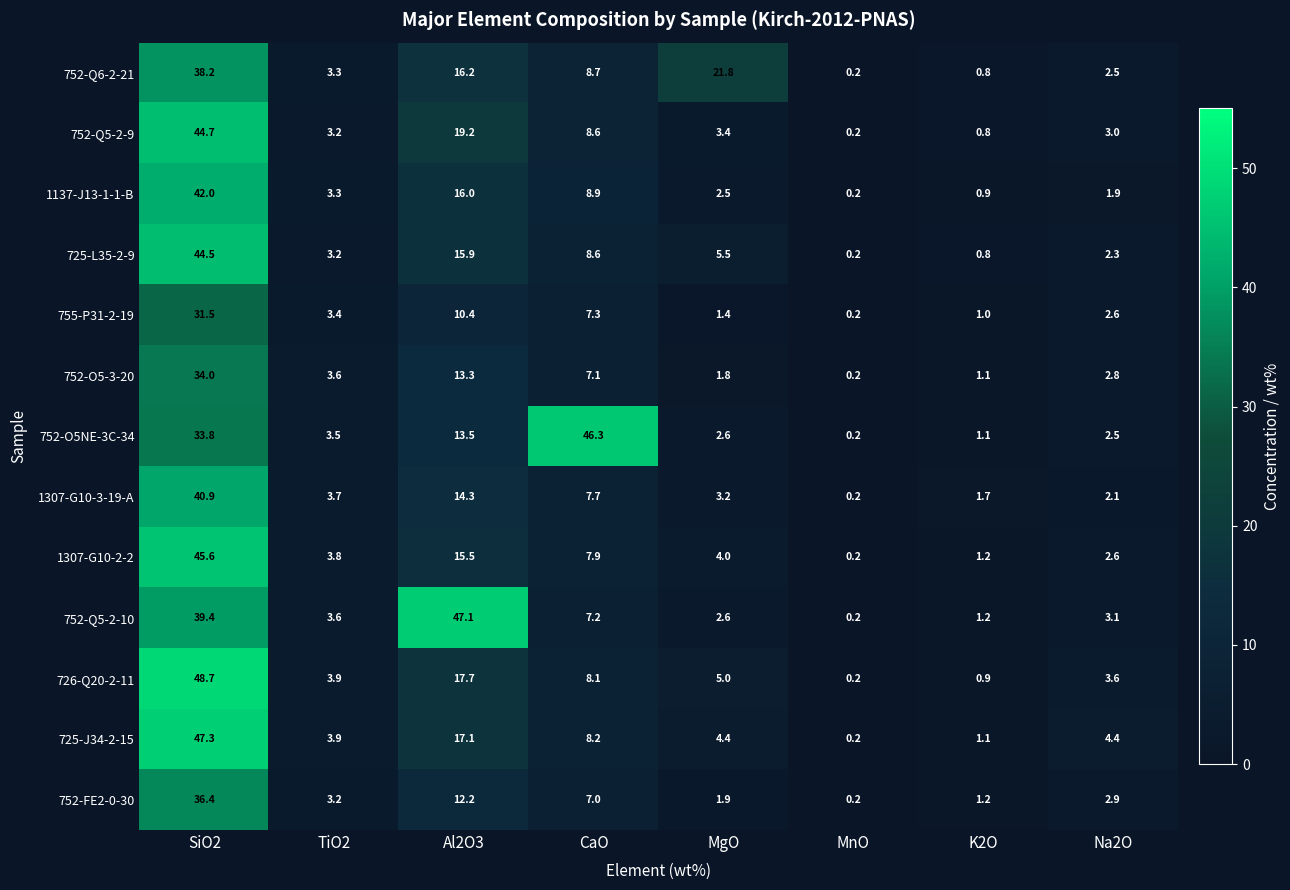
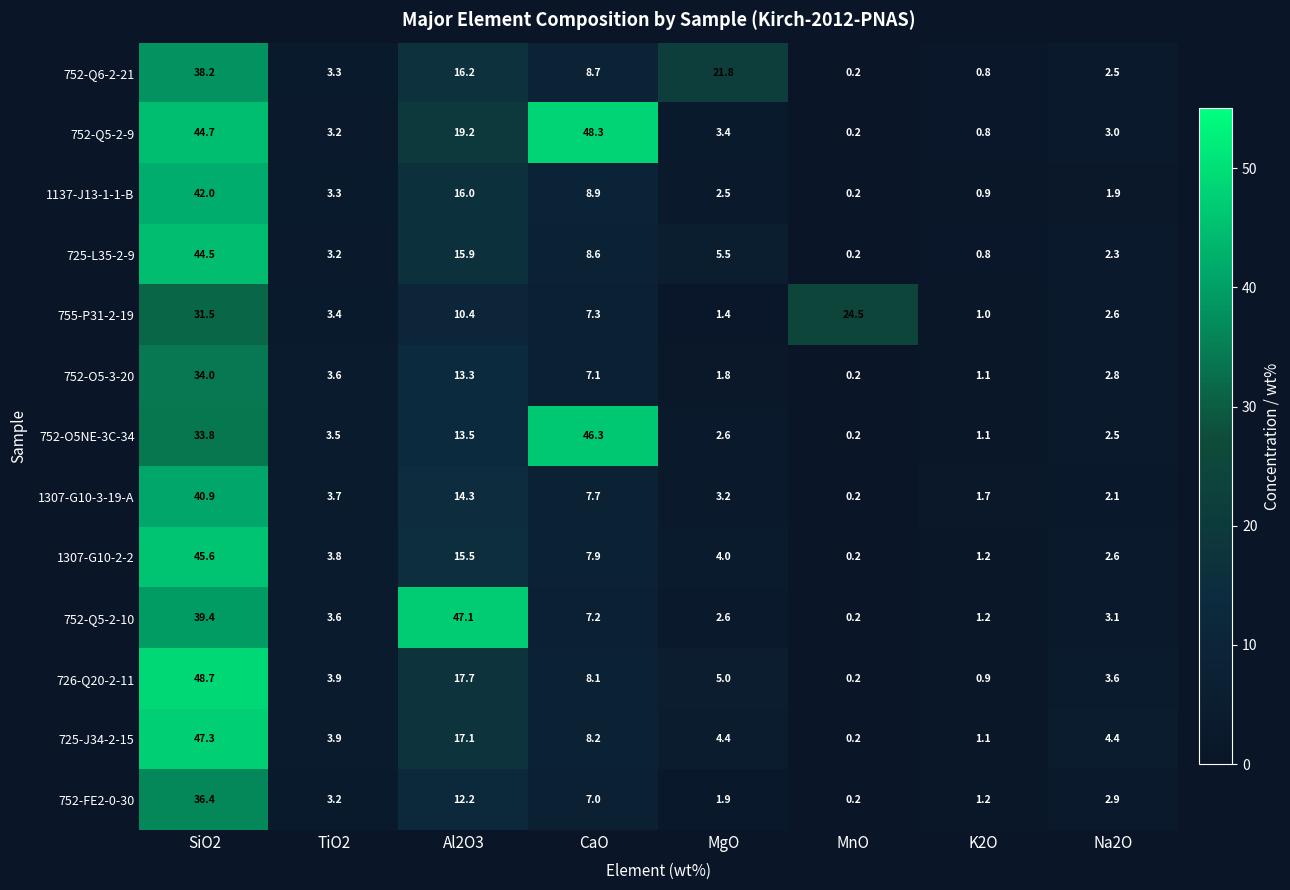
752-Q5-2-9, CaO: 8.6 -> 48.3
755-P31-2-19, MnO: 0.2 -> 24.5
